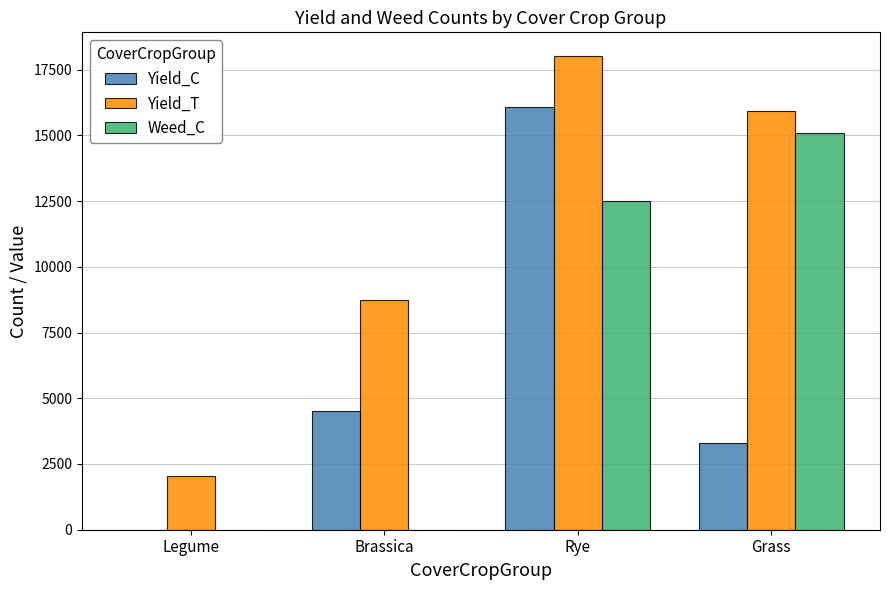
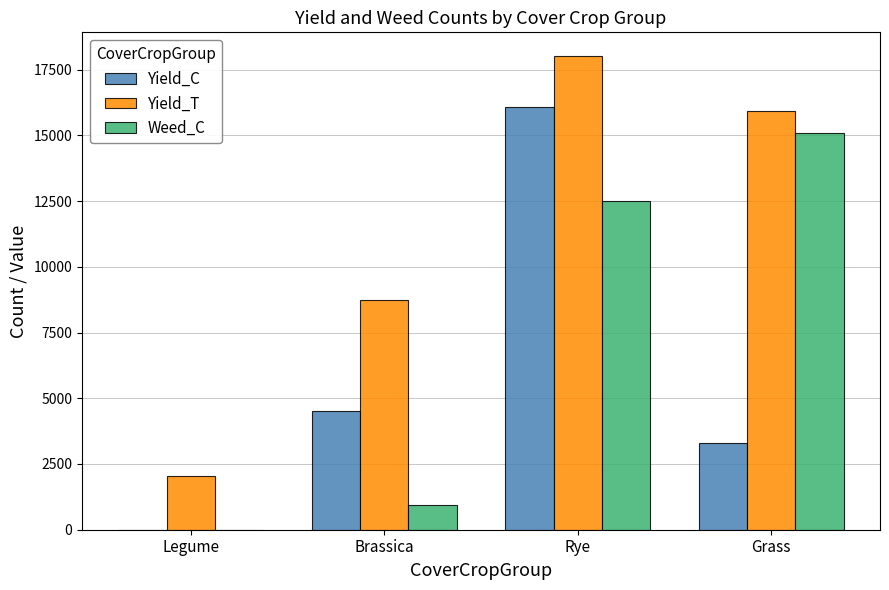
Weed_C, Brassica: 0 -> 1000
